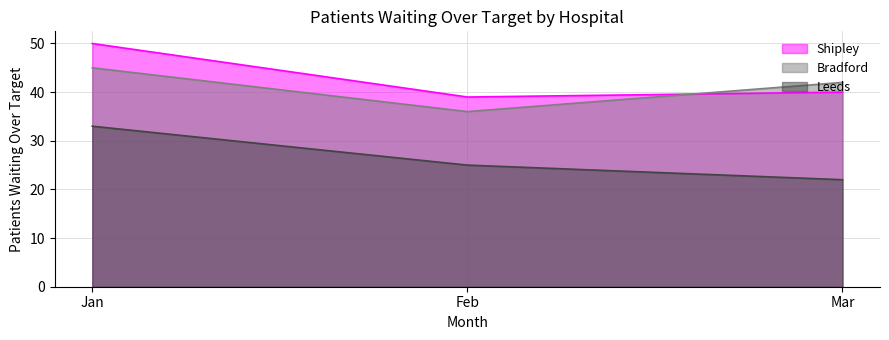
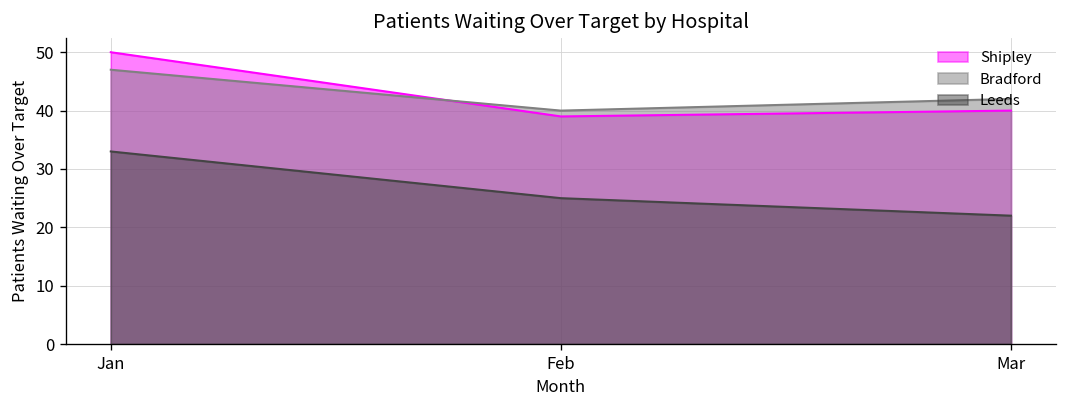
Bradford, Jan: 45 -> 47
Bradford, Feb: 36 -> 40
